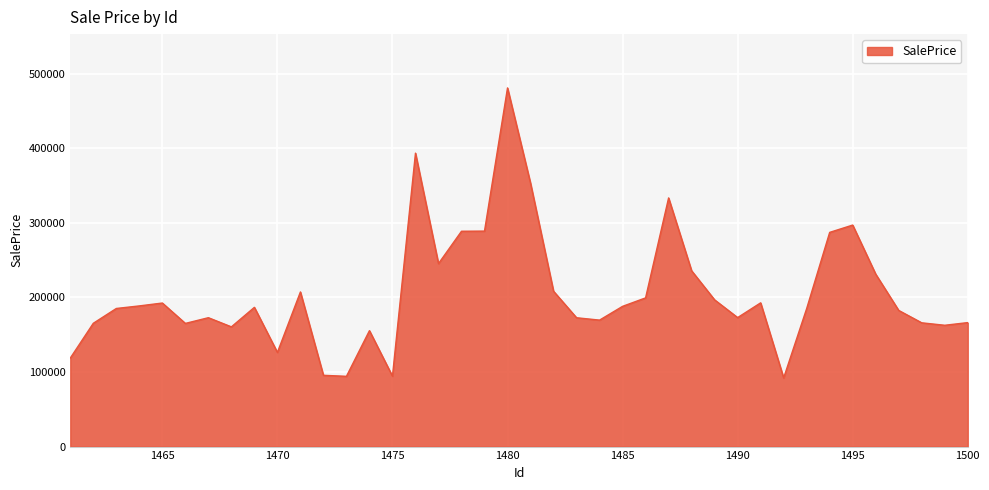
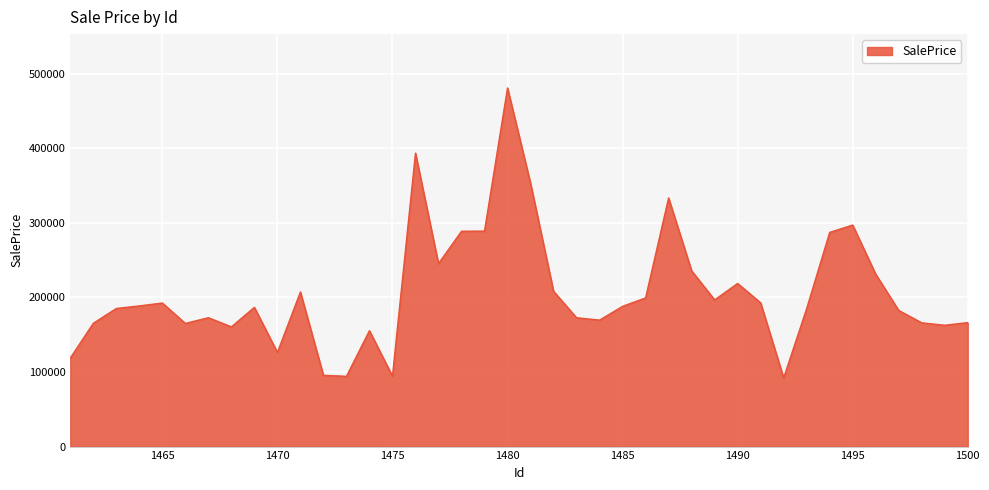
1490: 170000 -> 220000
